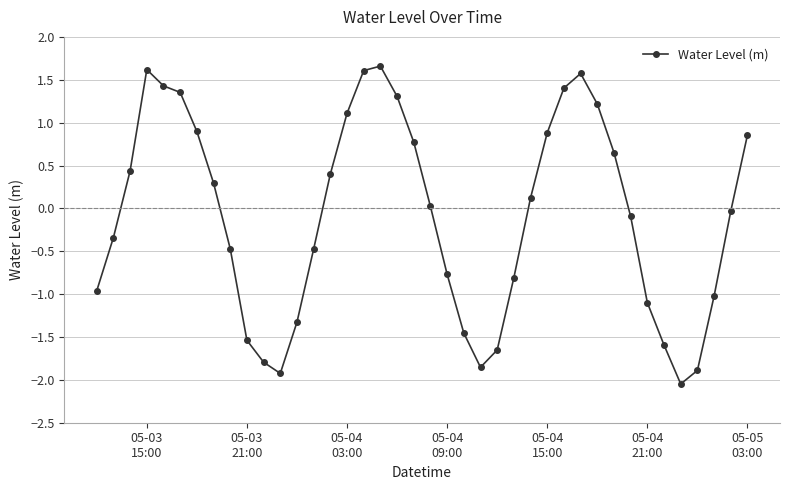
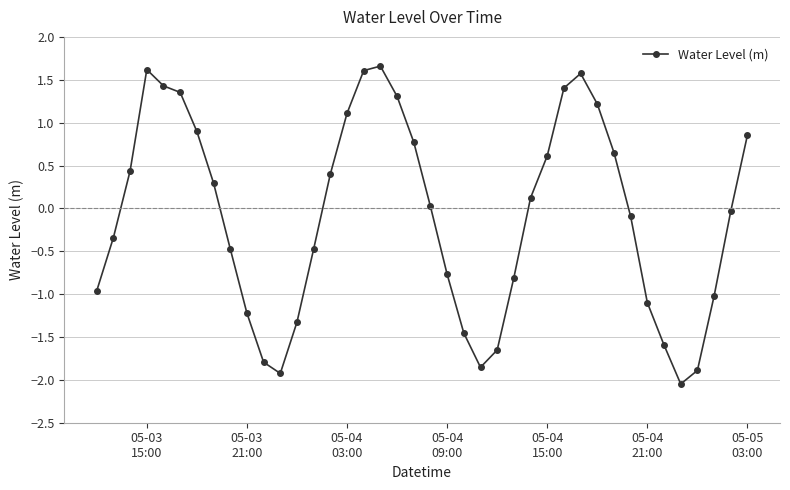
05-03 21:00: -1.5 -> -1.2
05-04 15:00: 0.9 -> 0.6
